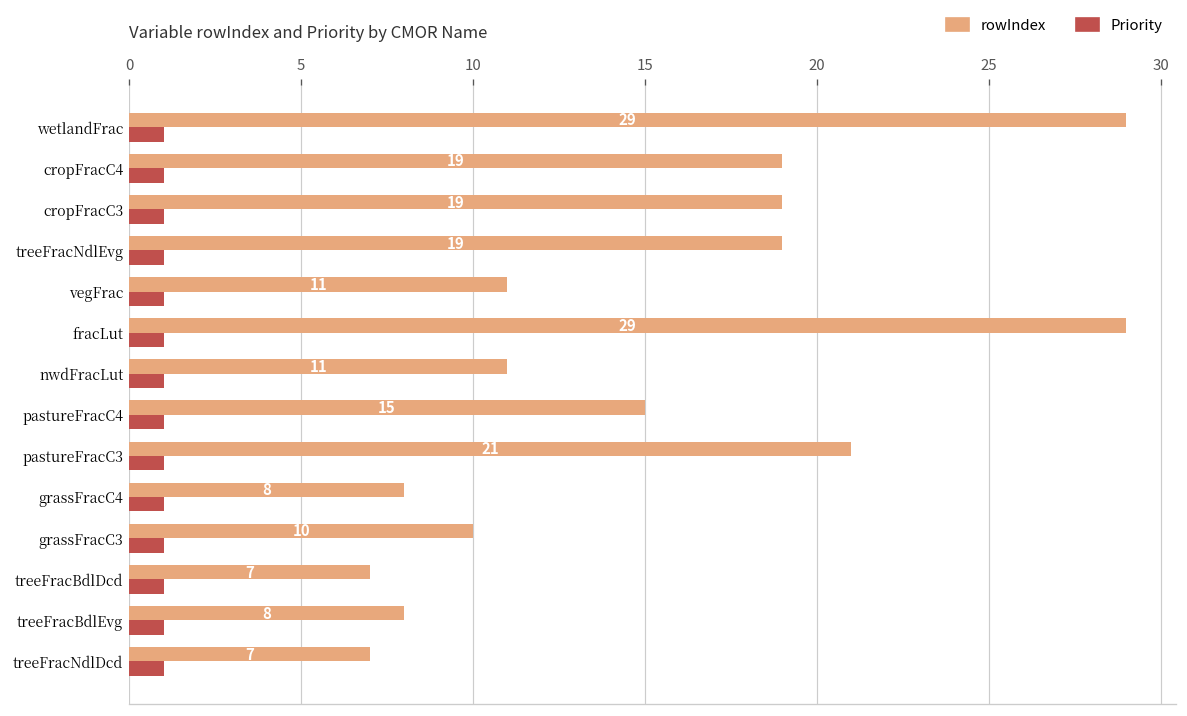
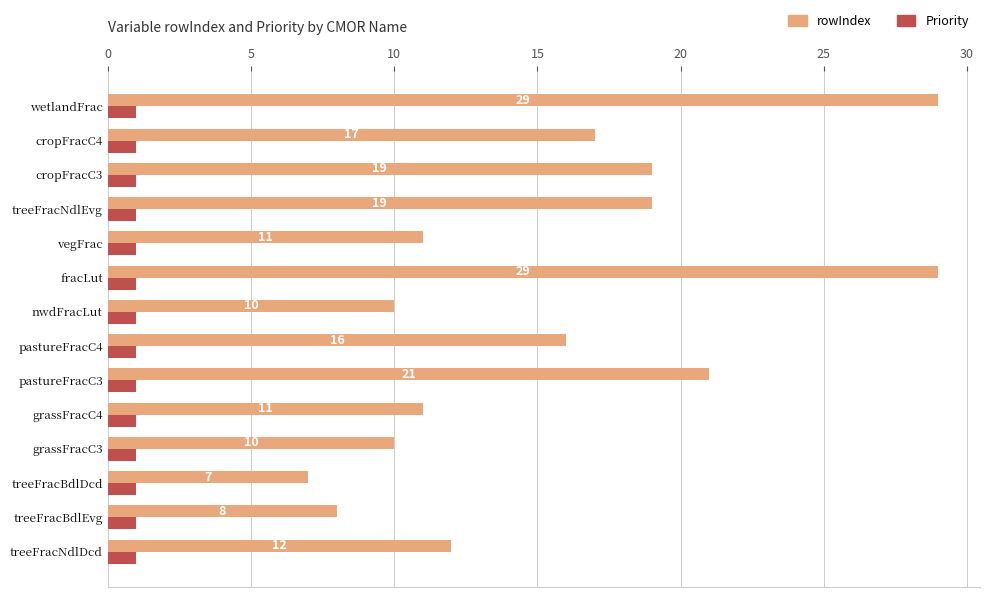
rowIndex, cropFracC4: 19 -> 17
rowIndex, nwdFracLut: 11 -> 10
rowIndex, pastureFracC4: 15 -> 16
rowIndex, grassFracC4: 8 -> 11
rowIndex, treeFracNdlDcd: 7 -> 12
